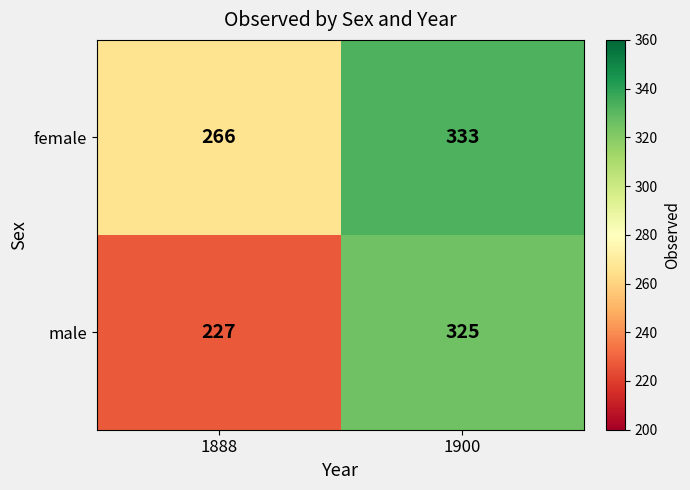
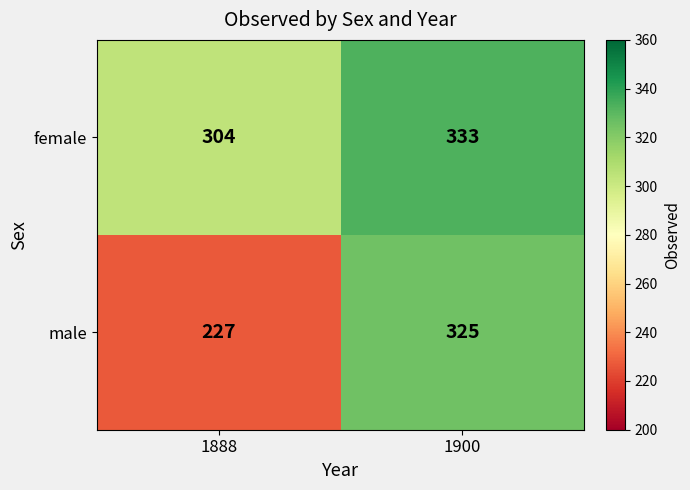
female, 1888: 266 -> 304
